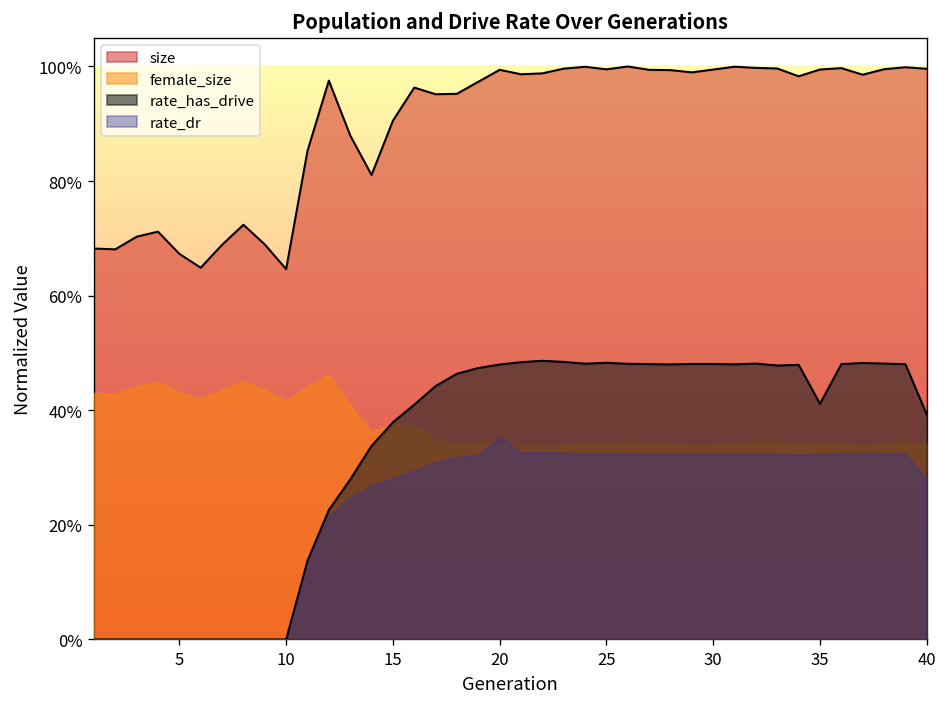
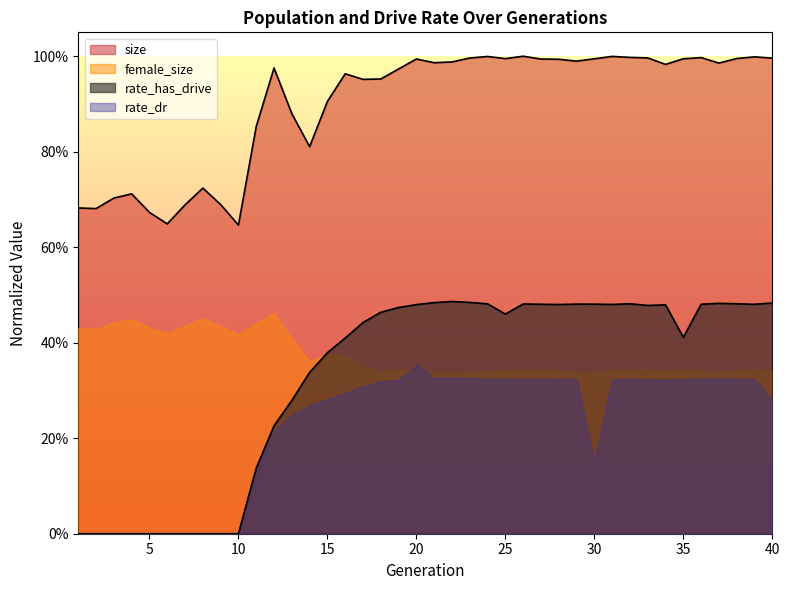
rate_has_drive, 25: 48% -> 46%
rate_dr, 30: 32% -> 15%
rate_has_drive, 40: 39% -> 48%
